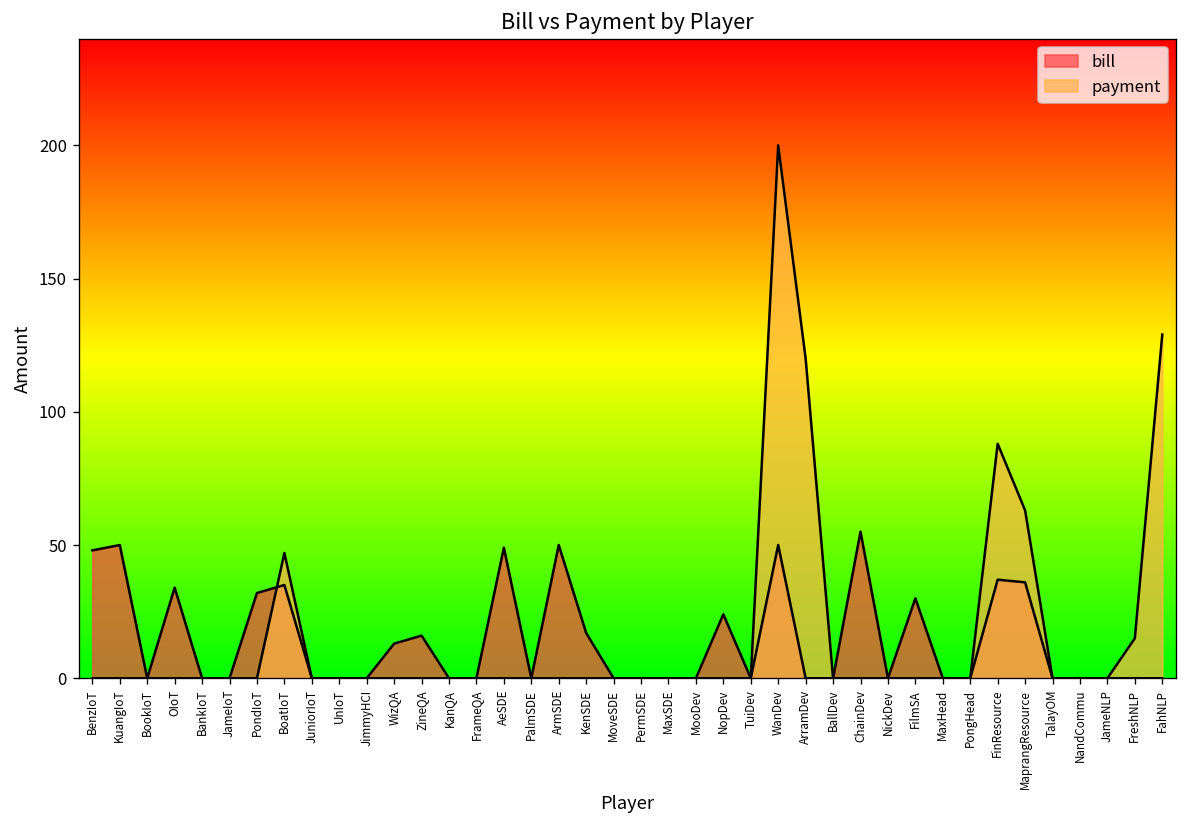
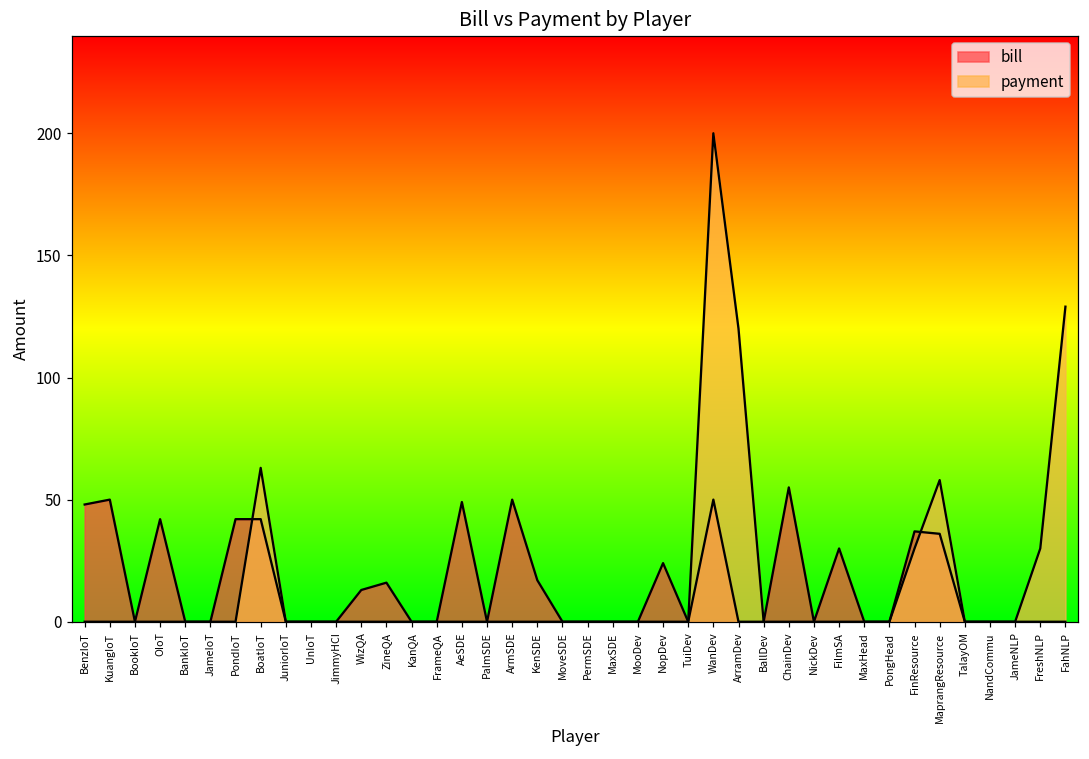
bill, OIoT: 34 -> 42
bill, PondIoT: 32 -> 42
bill, BoatIoT: 35 -> 42
payment, BoatIoT: 47 -> 63
payment, FinResource: 88 -> 30
payment, MaprangResource: 63 -> 58
payment, FreshNLP: 15 -> 30
